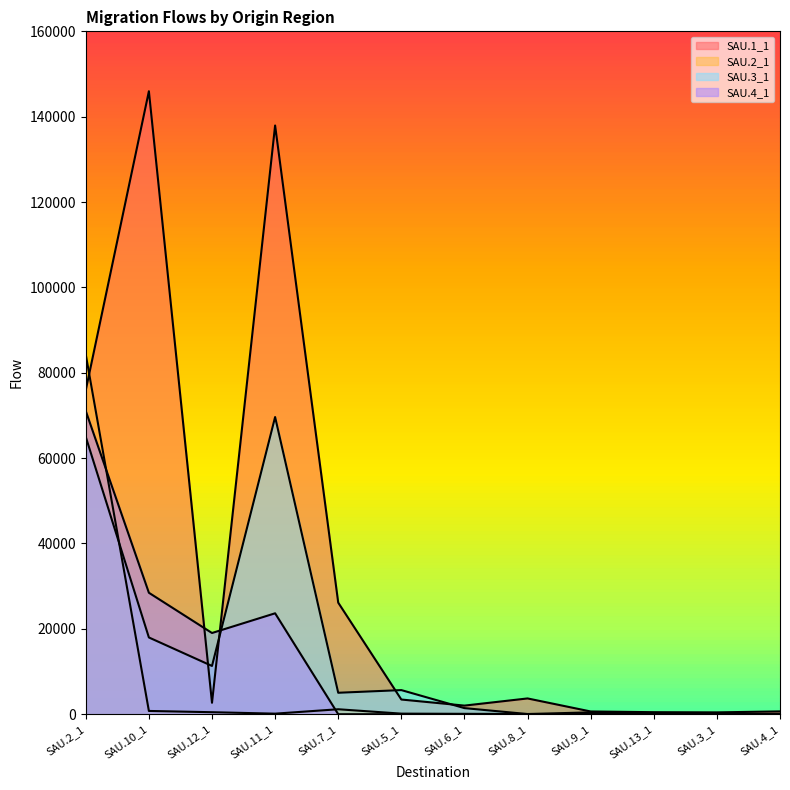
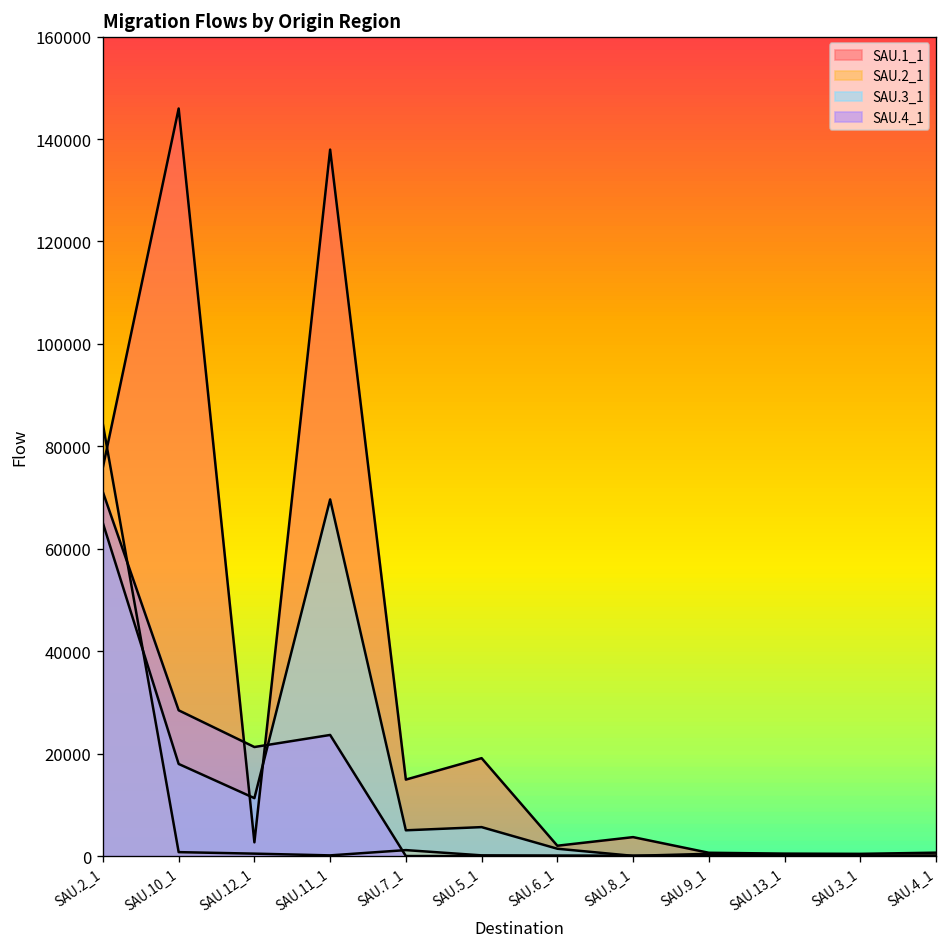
SAU.4_1, SAU.12_1: 19000 -> 21000
SAU.1_1, SAU.7_1: 26000 -> 15000
SAU.1_1, SAU.5_1: 3000 -> 19000
